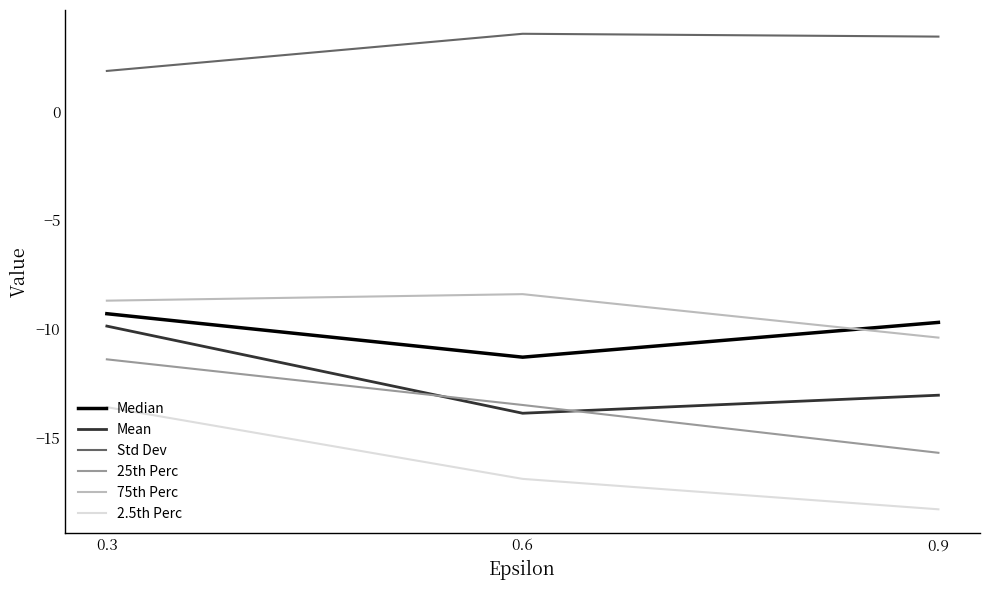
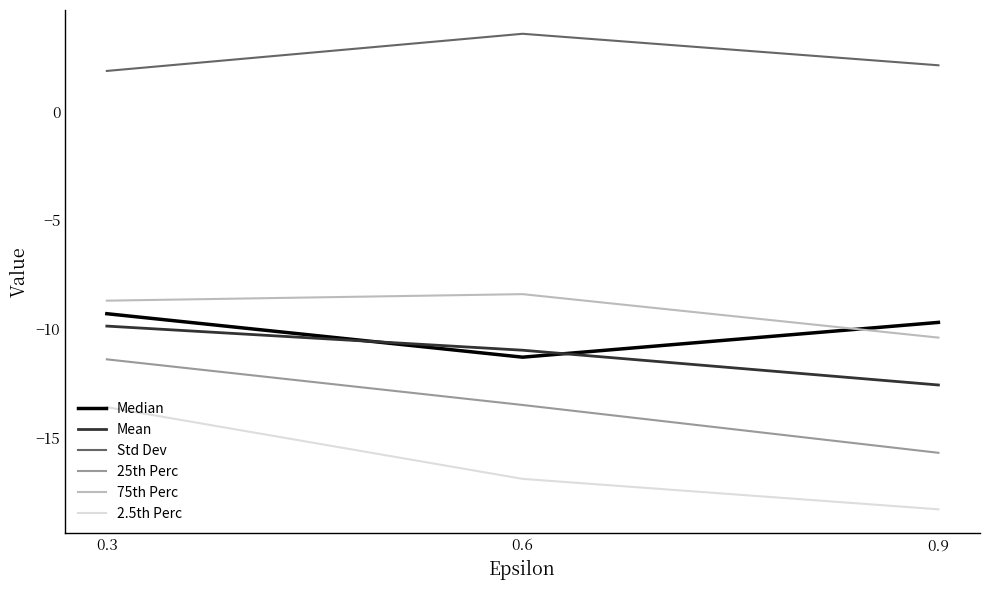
Mean, 0.6: -13.9 -> -11.0
Mean, 0.9: -13.1 -> -12.6
Std Dev, 0.9: 3.5 -> 2.1
